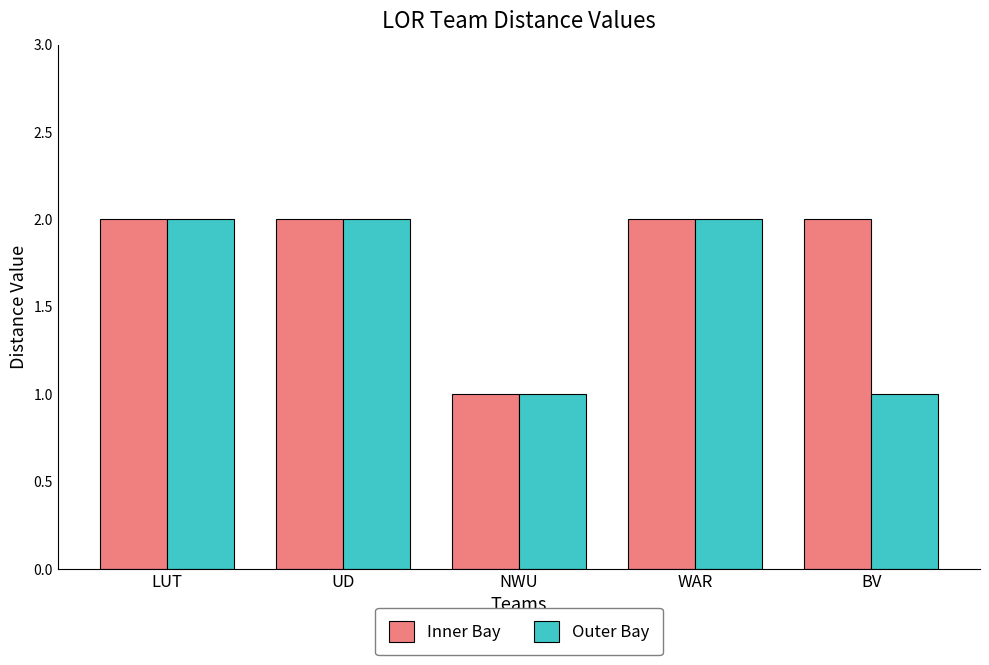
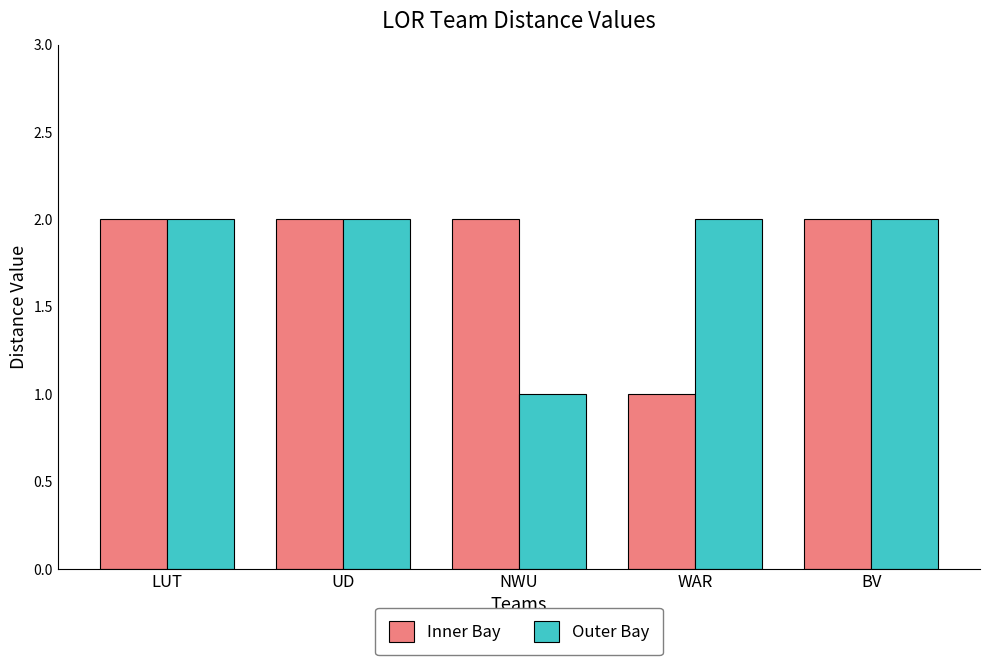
Inner Bay, NWU: 1 -> 2
Inner Bay, WAR: 2 -> 1
Outer Bay, BV: 1 -> 2
